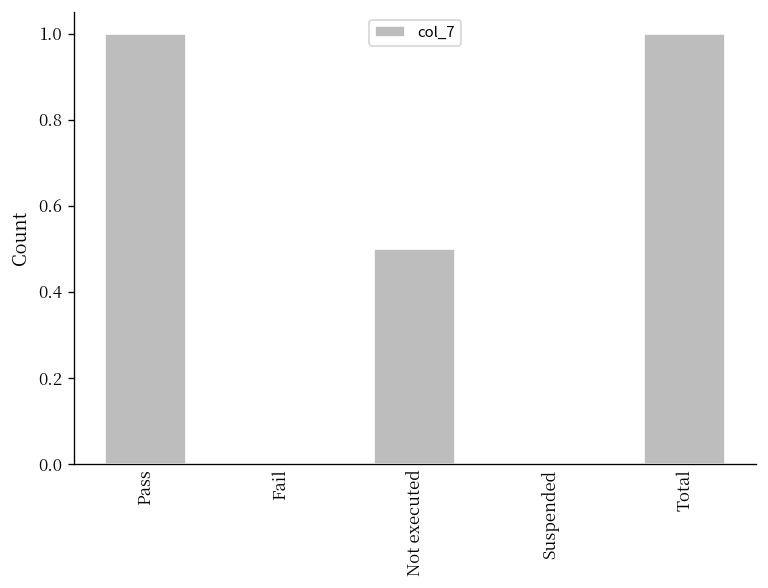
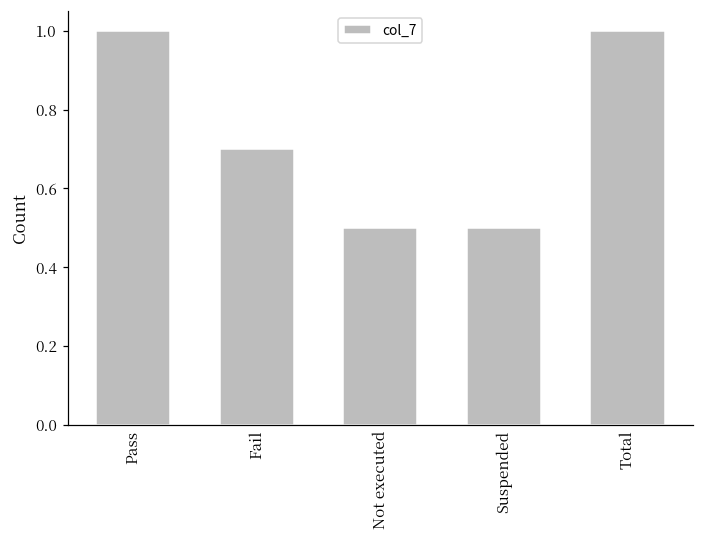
Fail: 0.0 -> 0.7
Suspended: 0.0 -> 0.5
